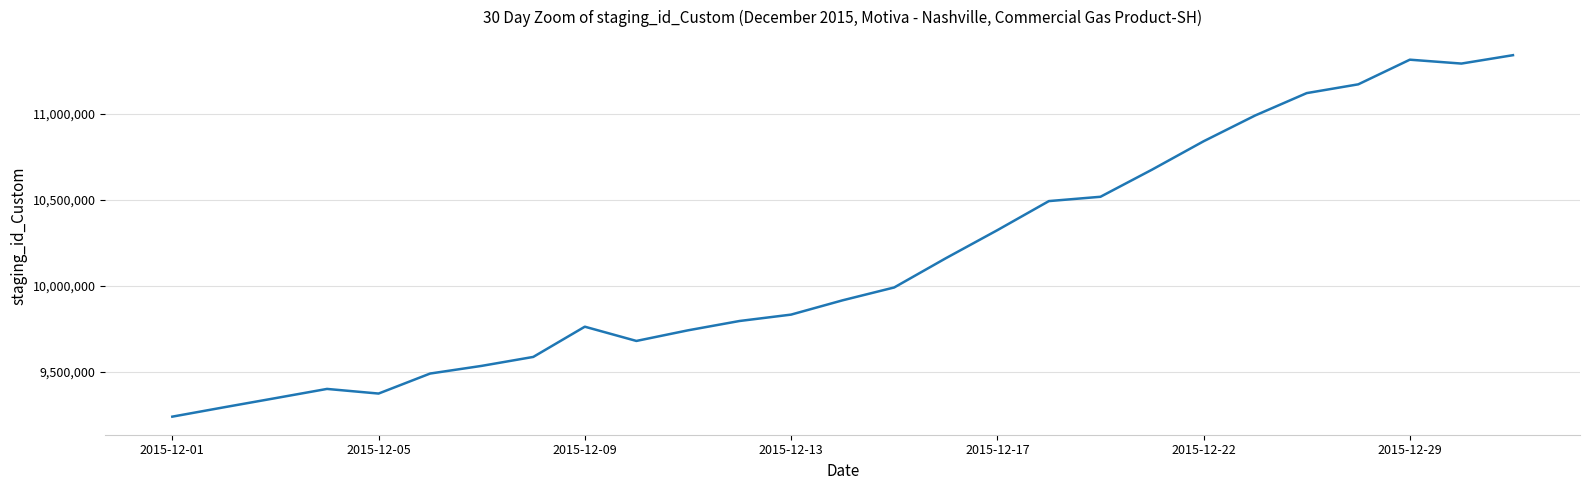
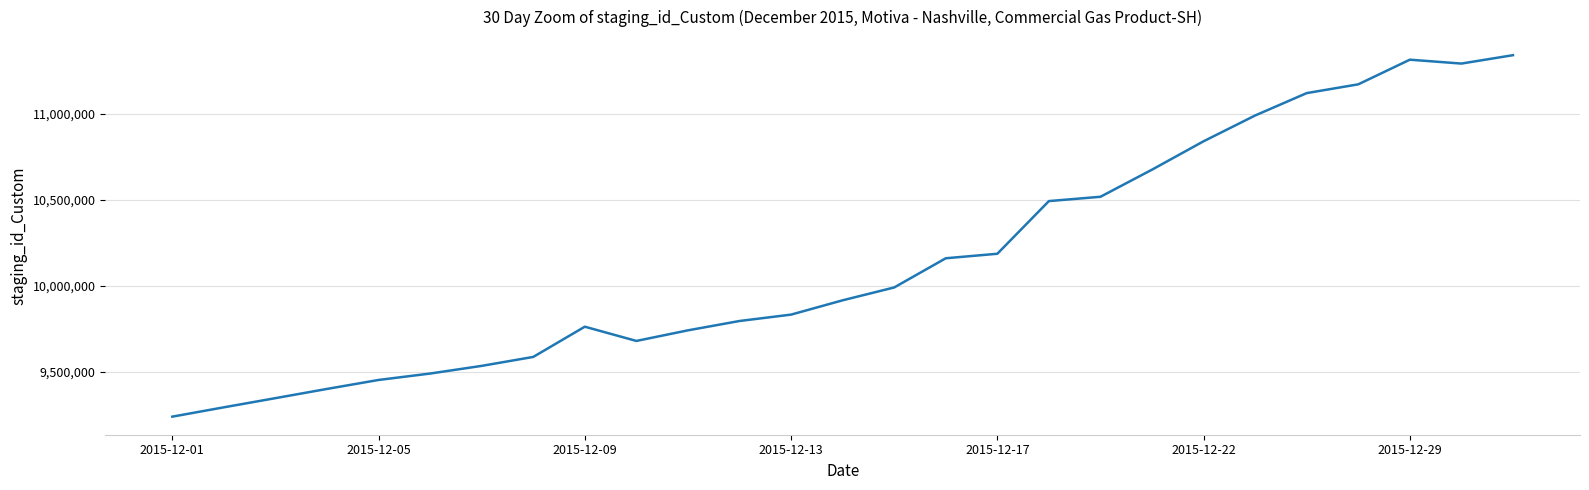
2015-12-05: 9,370,000 -> 9,450,000
2015-12-17: 10,320,000 -> 10,190,000
